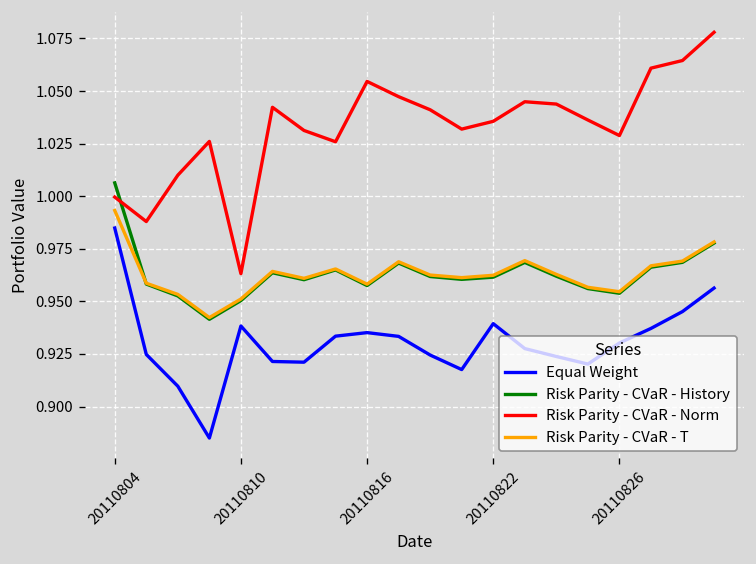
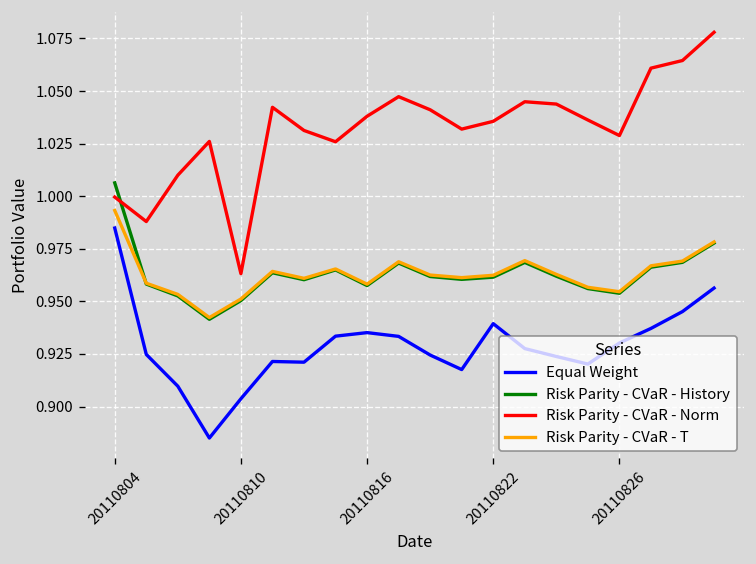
Equal Weight, 20110810: 0.938 -> 0.904
Risk Parity - CVaR - Norm, 20110816: 1.055 -> 1.038
